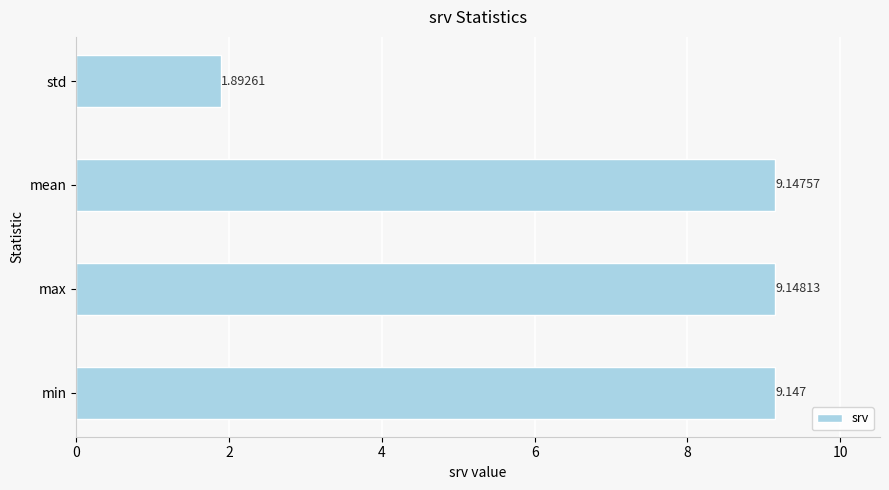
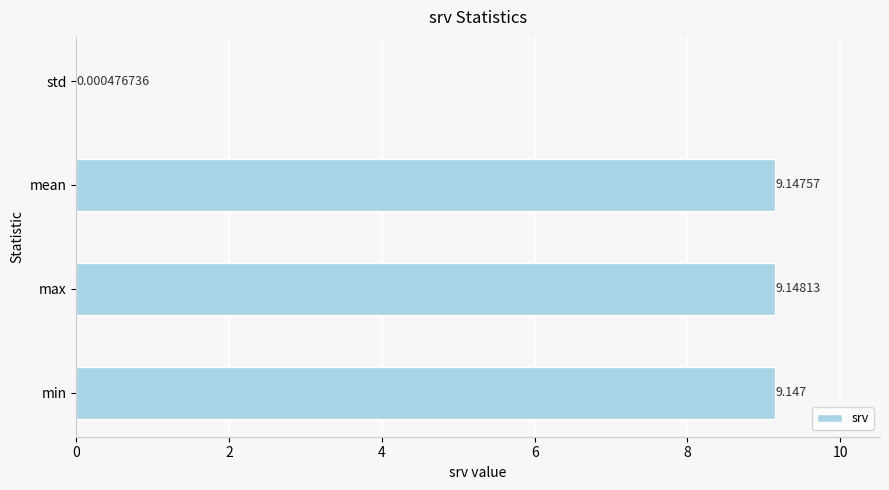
std: 1.89261 -> 0.000476736
